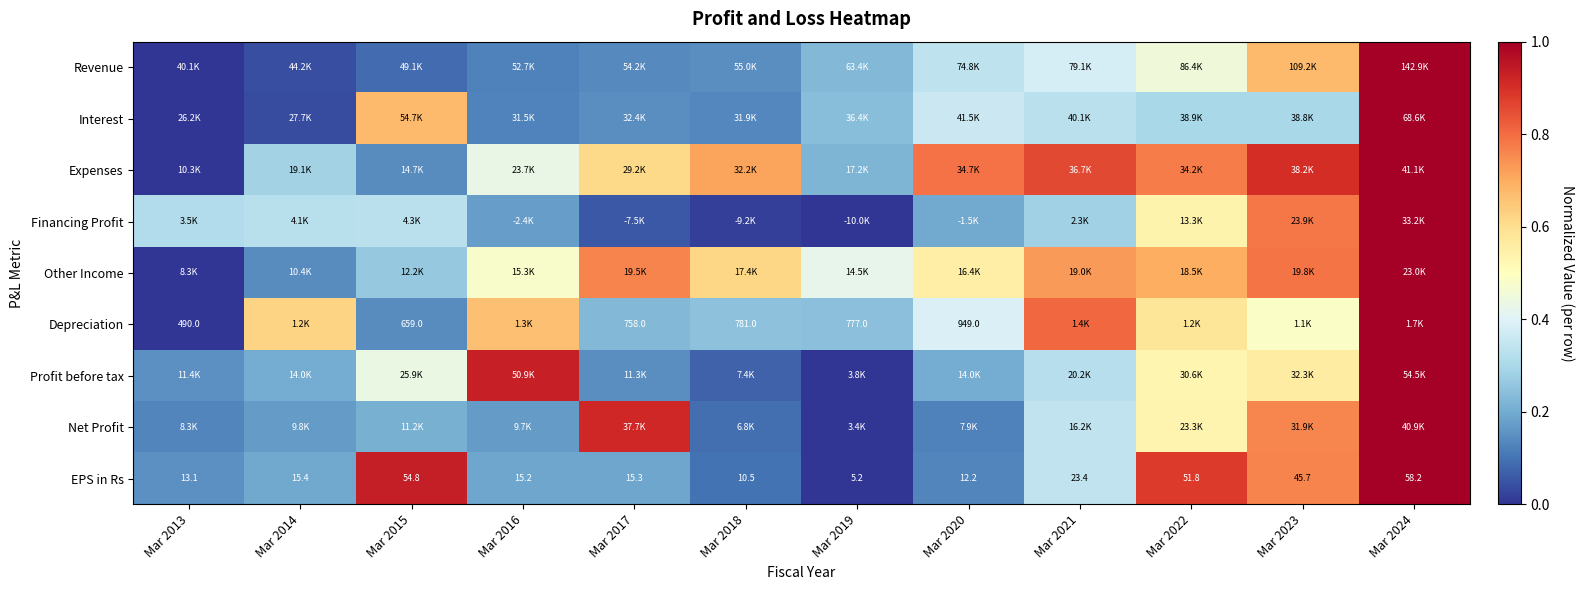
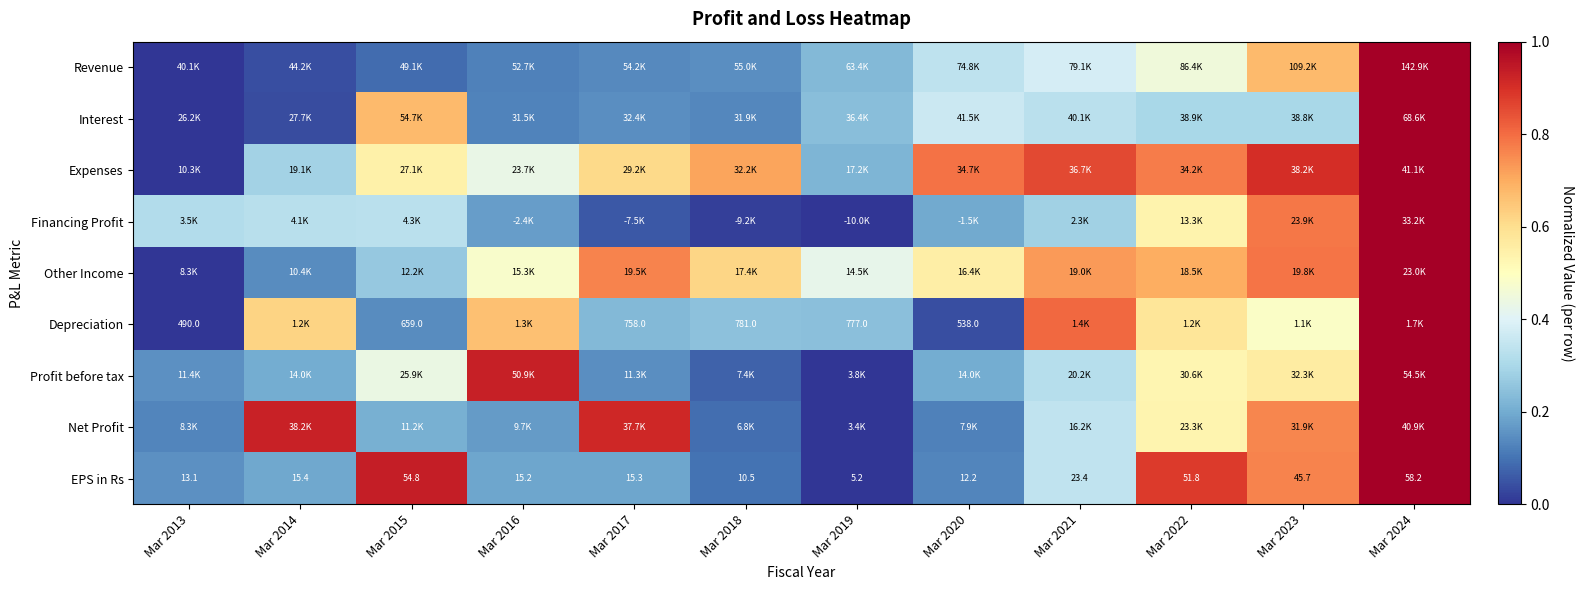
Expenses, Mar 2015: 14.7K -> 27.1K
Depreciation, Mar 2020: 949.0 -> 538.0
Net Profit, Mar 2014: 9.8K -> 38.2K
